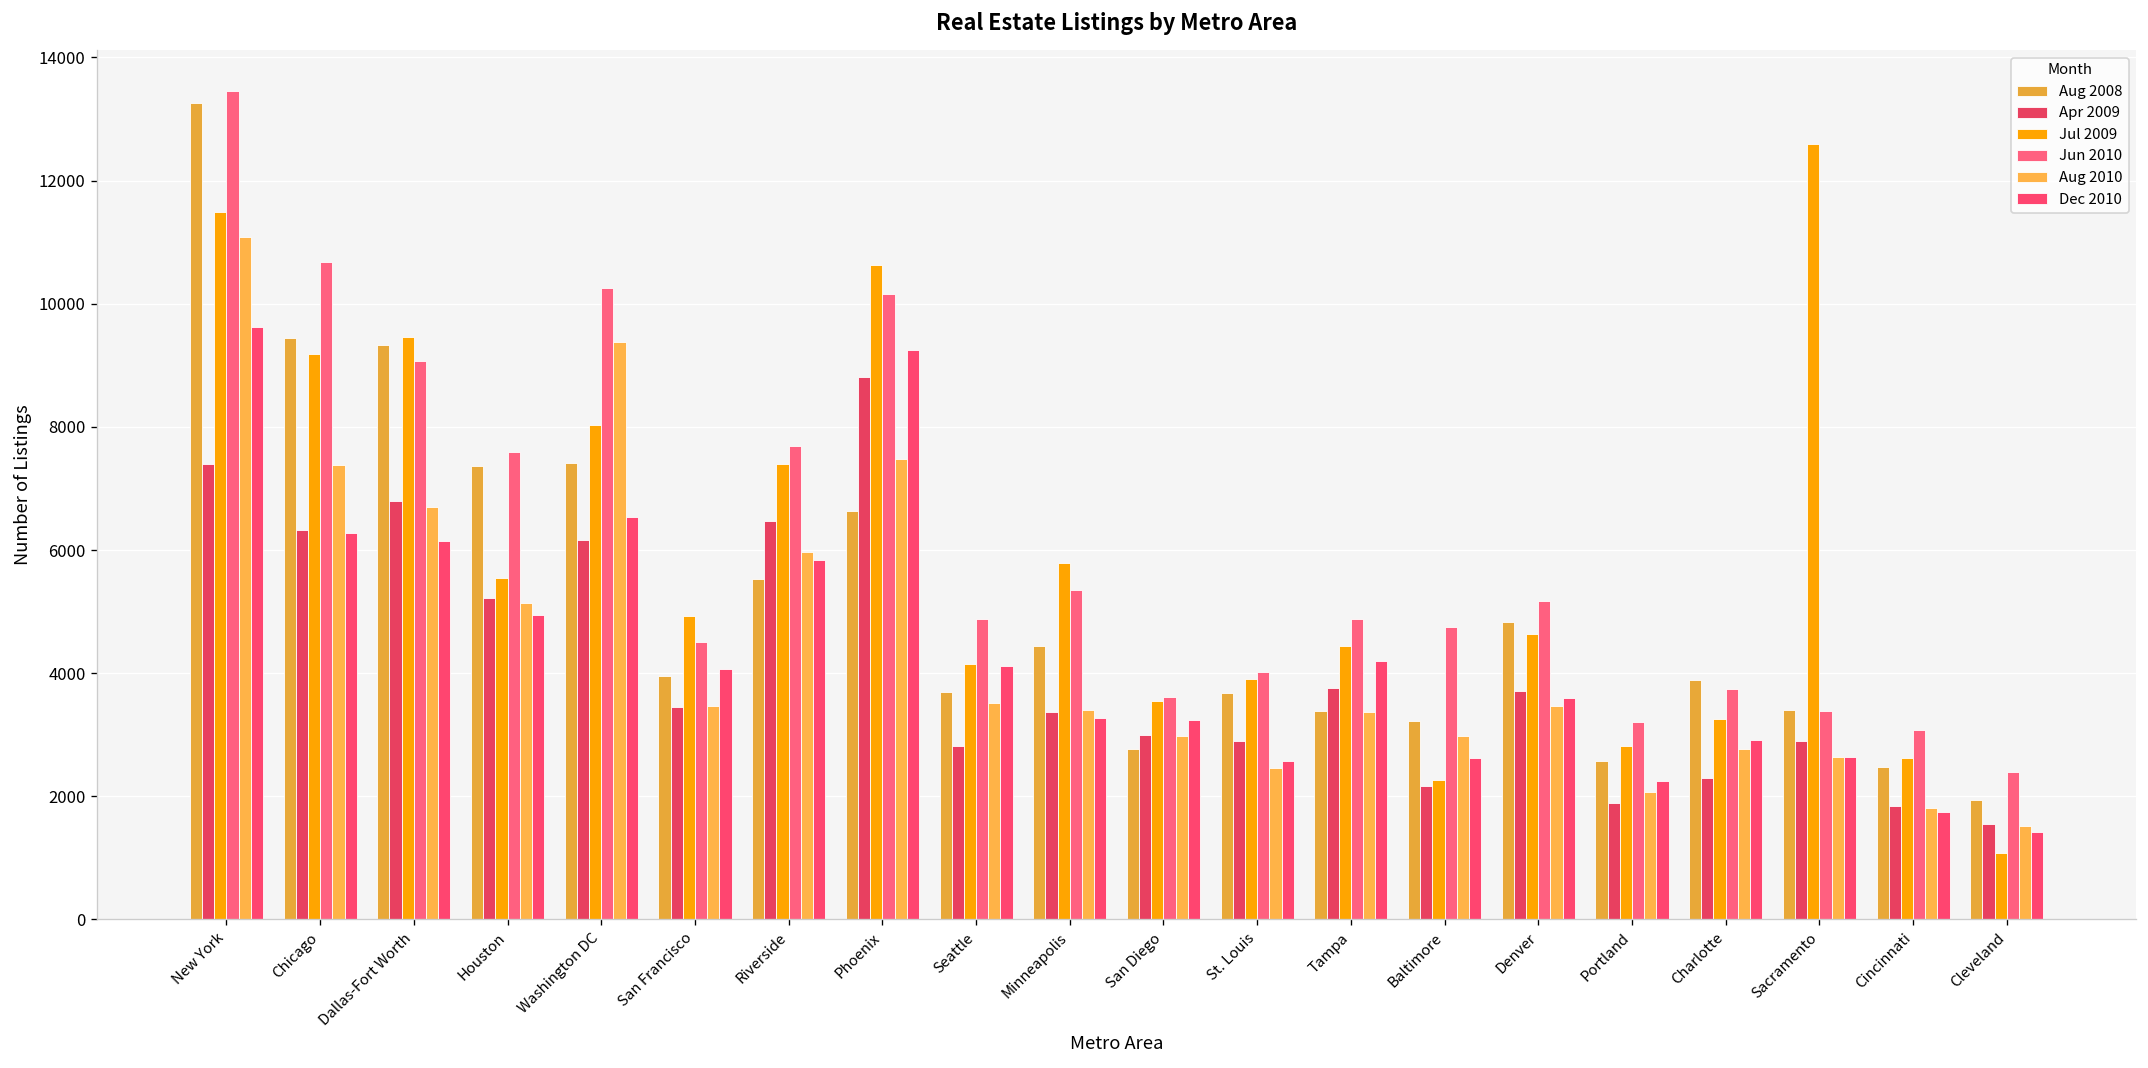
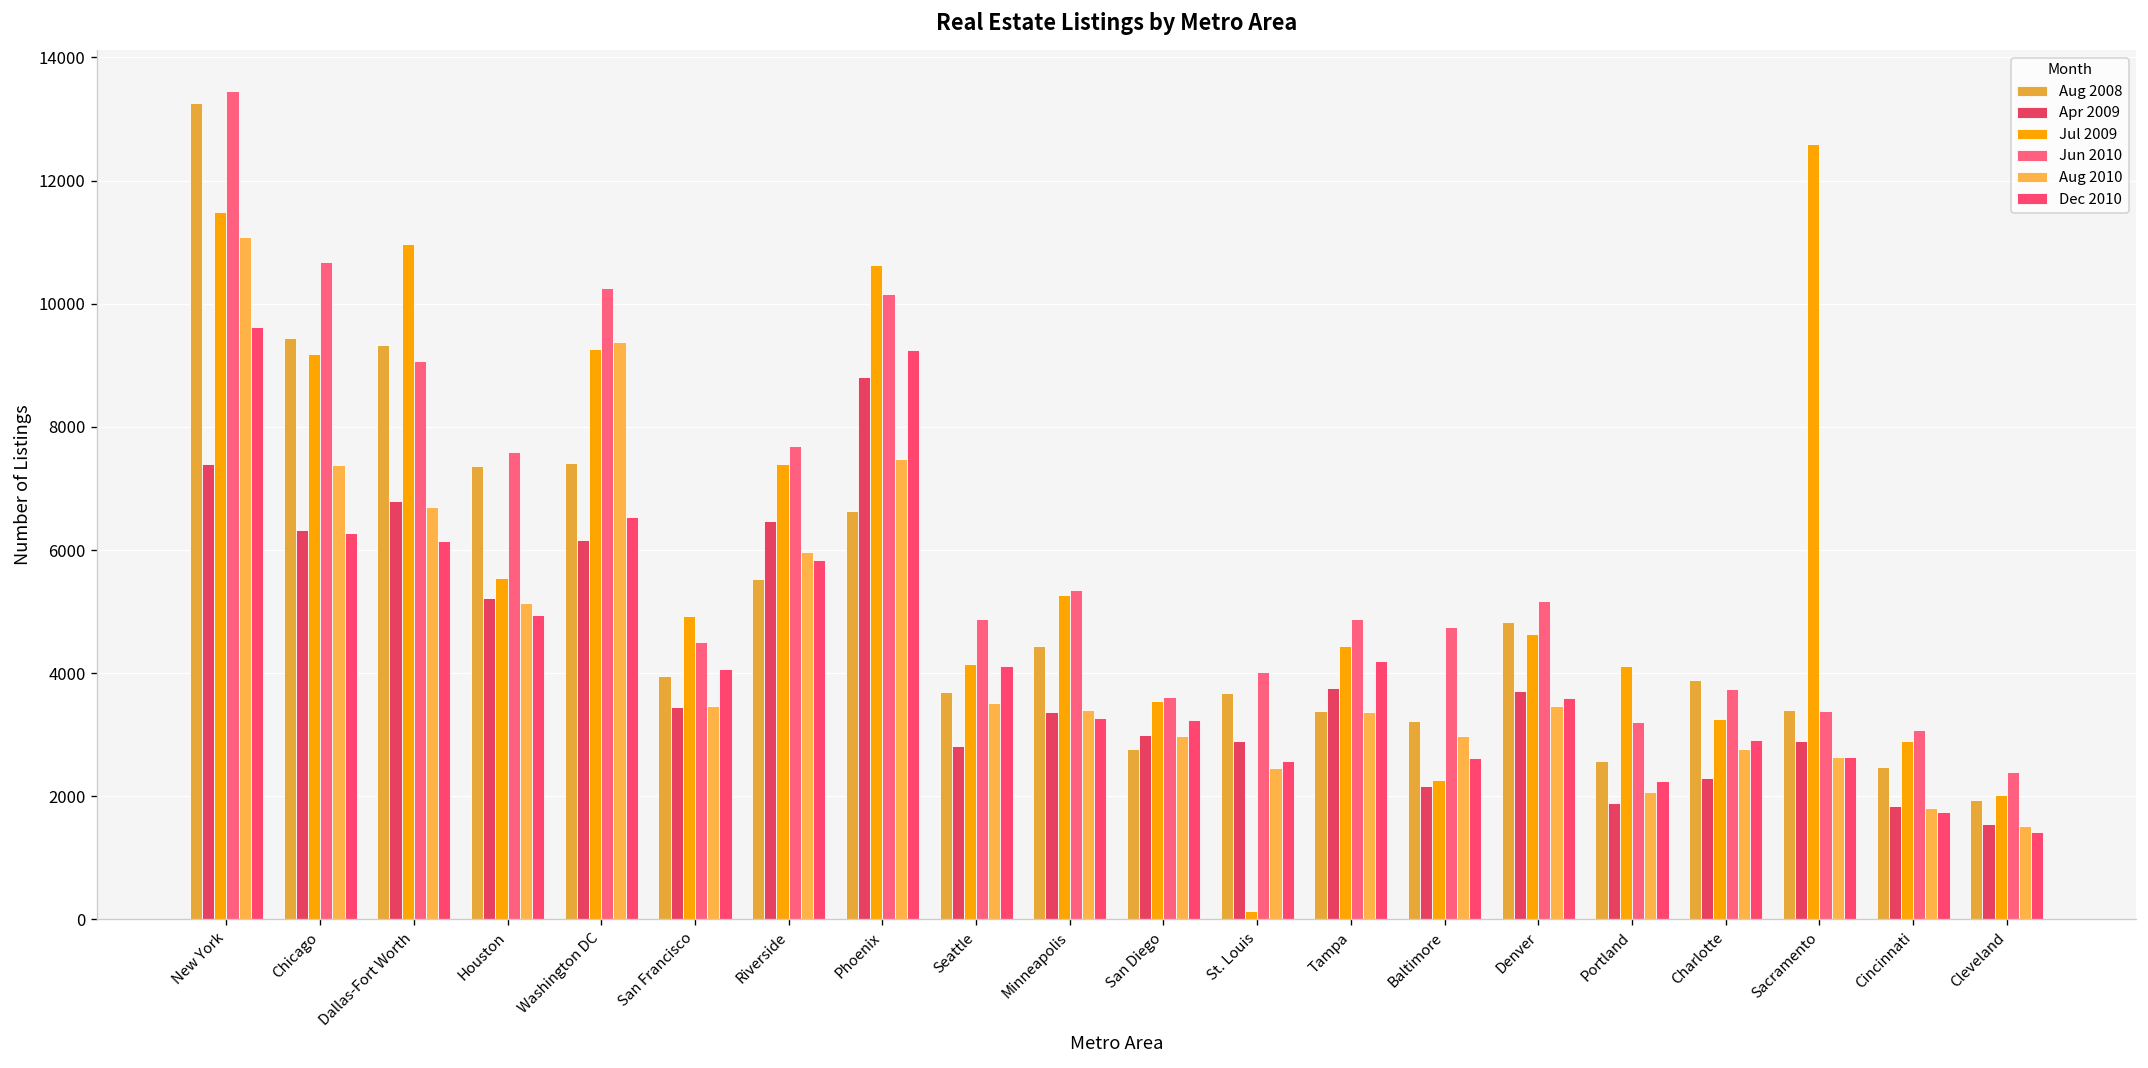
Jul 2009, Dallas-Fort Worth: 9500 -> 11000
Jul 2009, Washington DC: 8000 -> 9300
Jul 2009, Minneapolis: 5800 -> 5300
Jul 2009, St. Louis: 3900 -> 100
Jul 2009, Portland: 2800 -> 4100
Jul 2009, Cincinnati: 2600 -> 2900
Jul 2009, Cleveland: 1100 -> 2000
